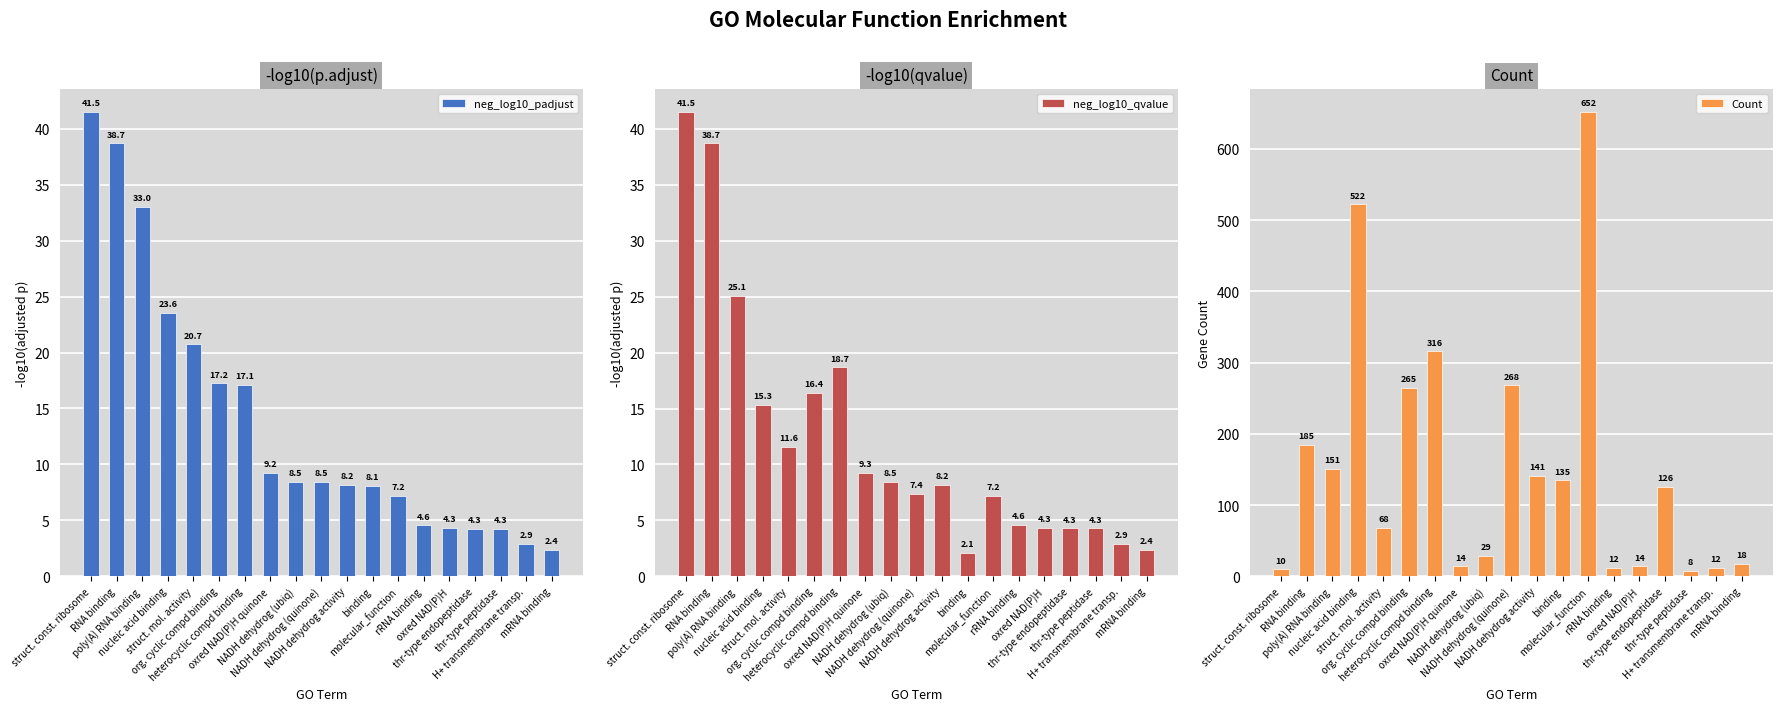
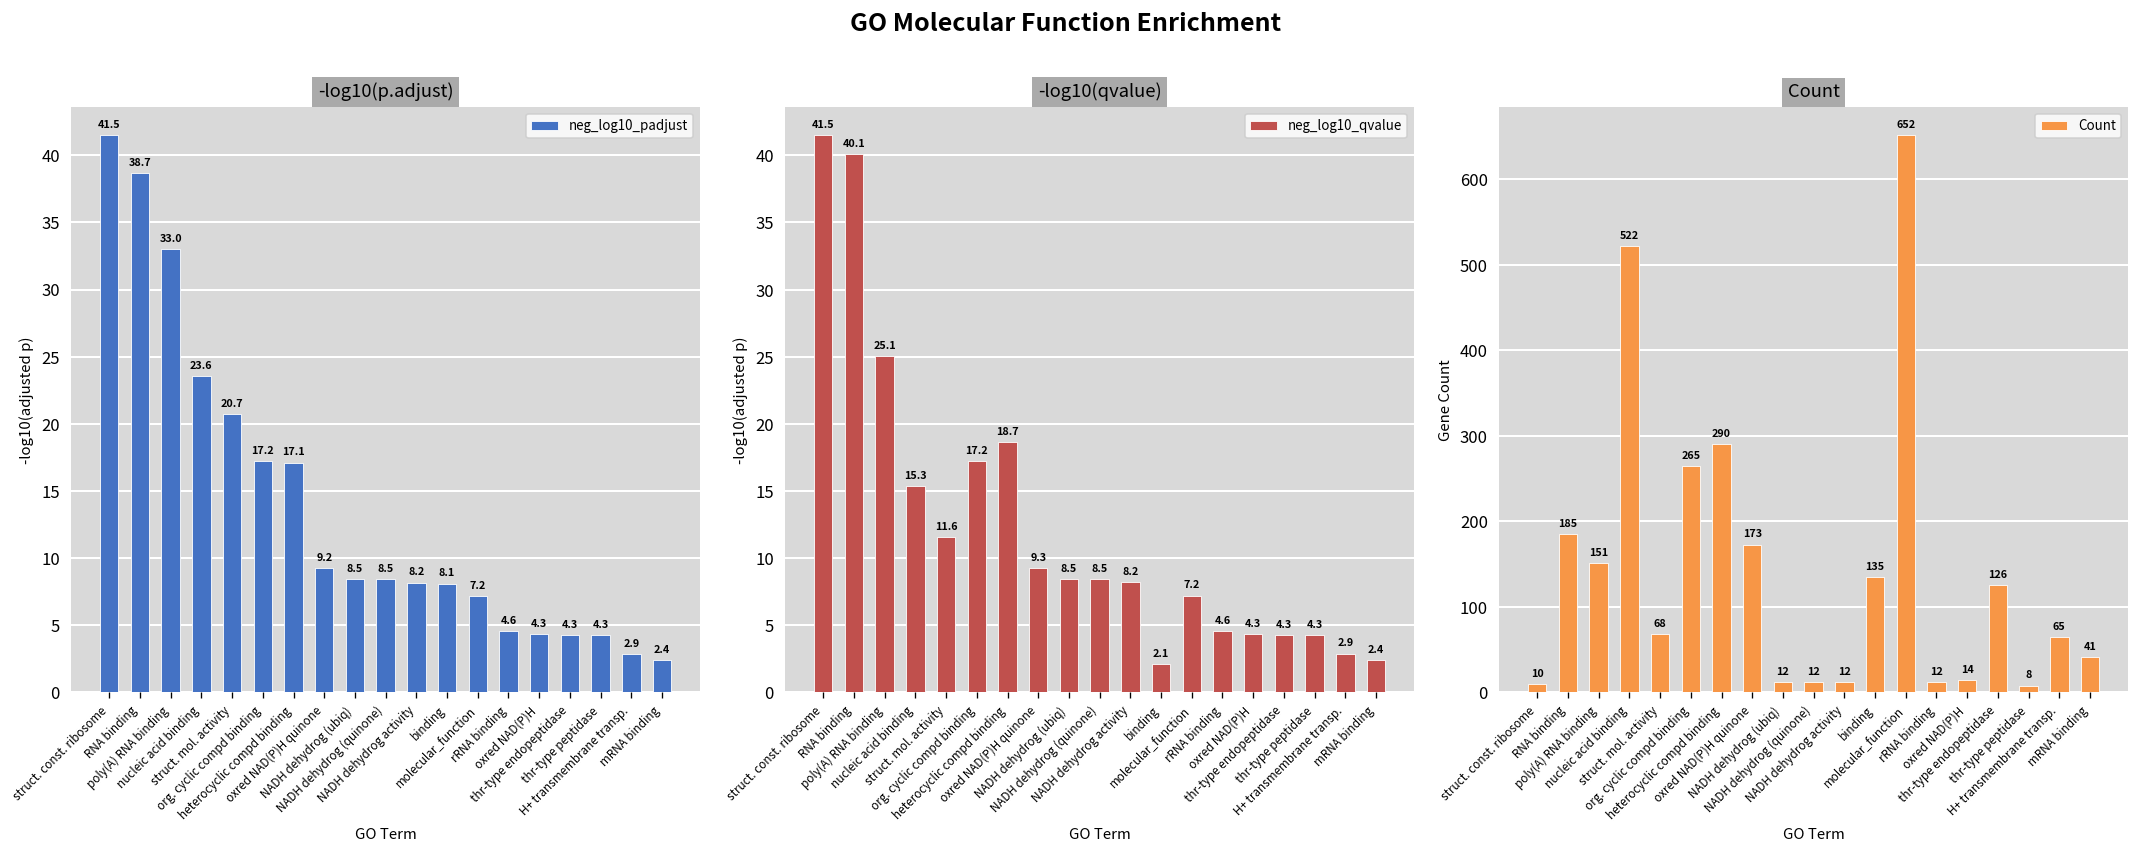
-log10(qvalue), RNA binding: 38.7 -> 40.1
-log10(qvalue), org. cyclic compd binding: 16.4 -> 17.2
-log10(qvalue), NADH dehydrog (quinone): 7.4 -> 8.5
Count, heterocyclic compd binding: 316 -> 290
Count, oxred NAD(P)H quinone: 14 -> 173
Count, NADH dehydrog (ubiq): 29 -> 12
Count, NADH dehydrog (quinone): 268 -> 12
Count, NADH dehydrog activity: 141 -> 12
Count, H+ transmembrane transp.: 12 -> 65
Count, mRNA binding: 18 -> 41
